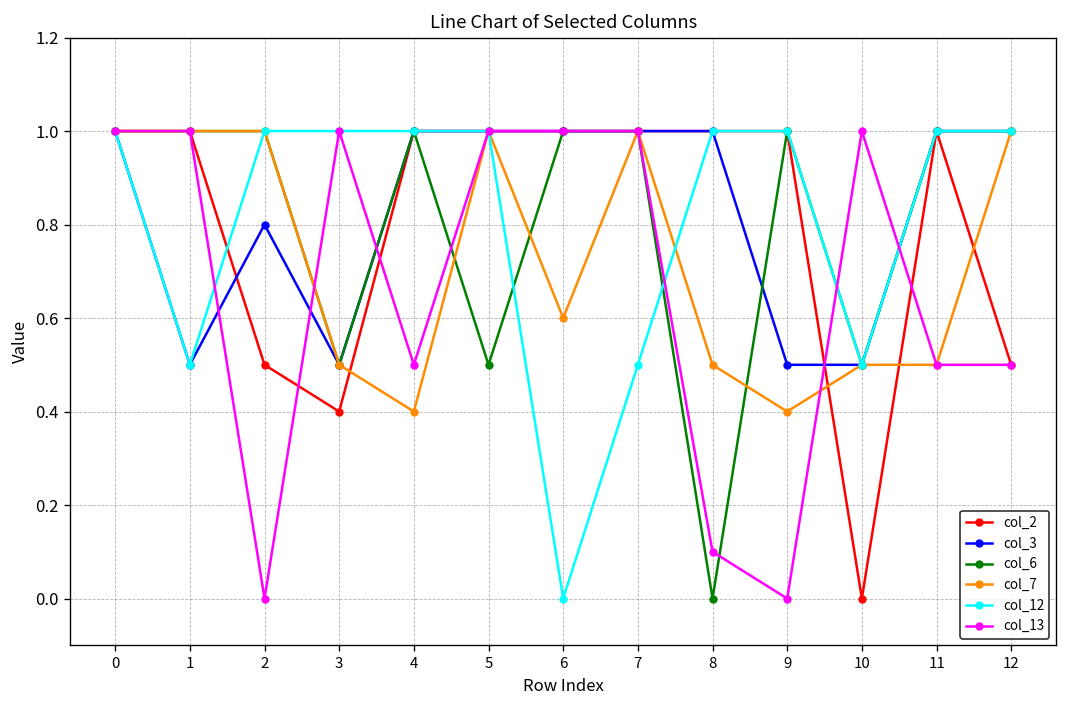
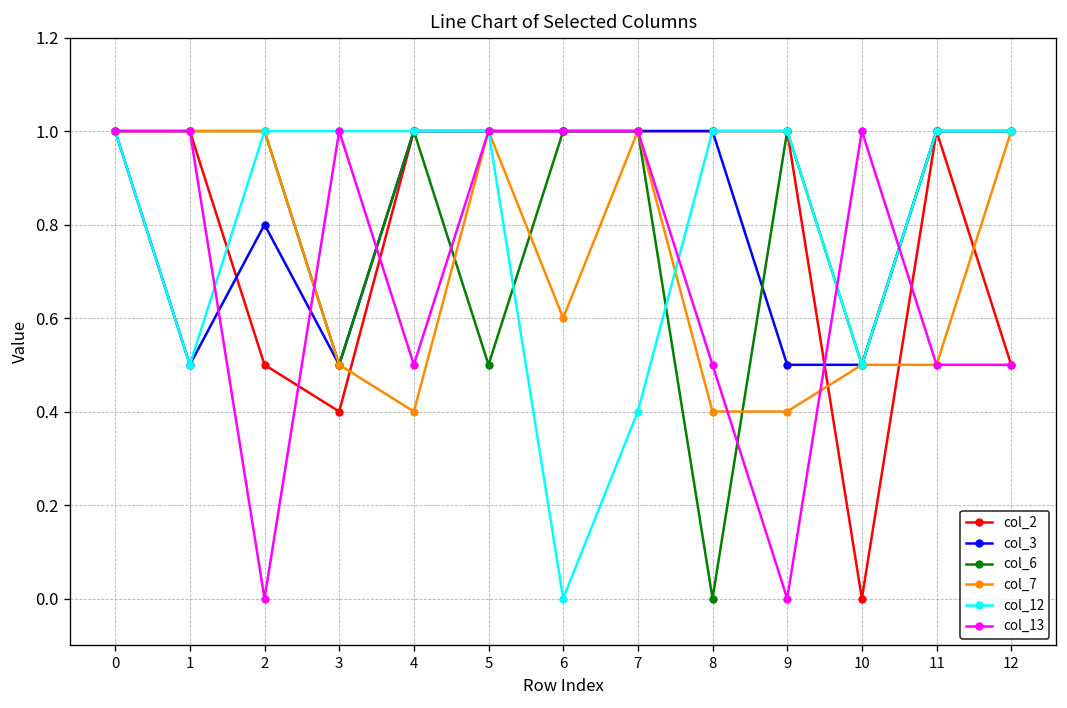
col_12, 7: 0.5 -> 0.4
col_7, 8: 0.5 -> 0.4
col_13, 8: 0.1 -> 0.5
